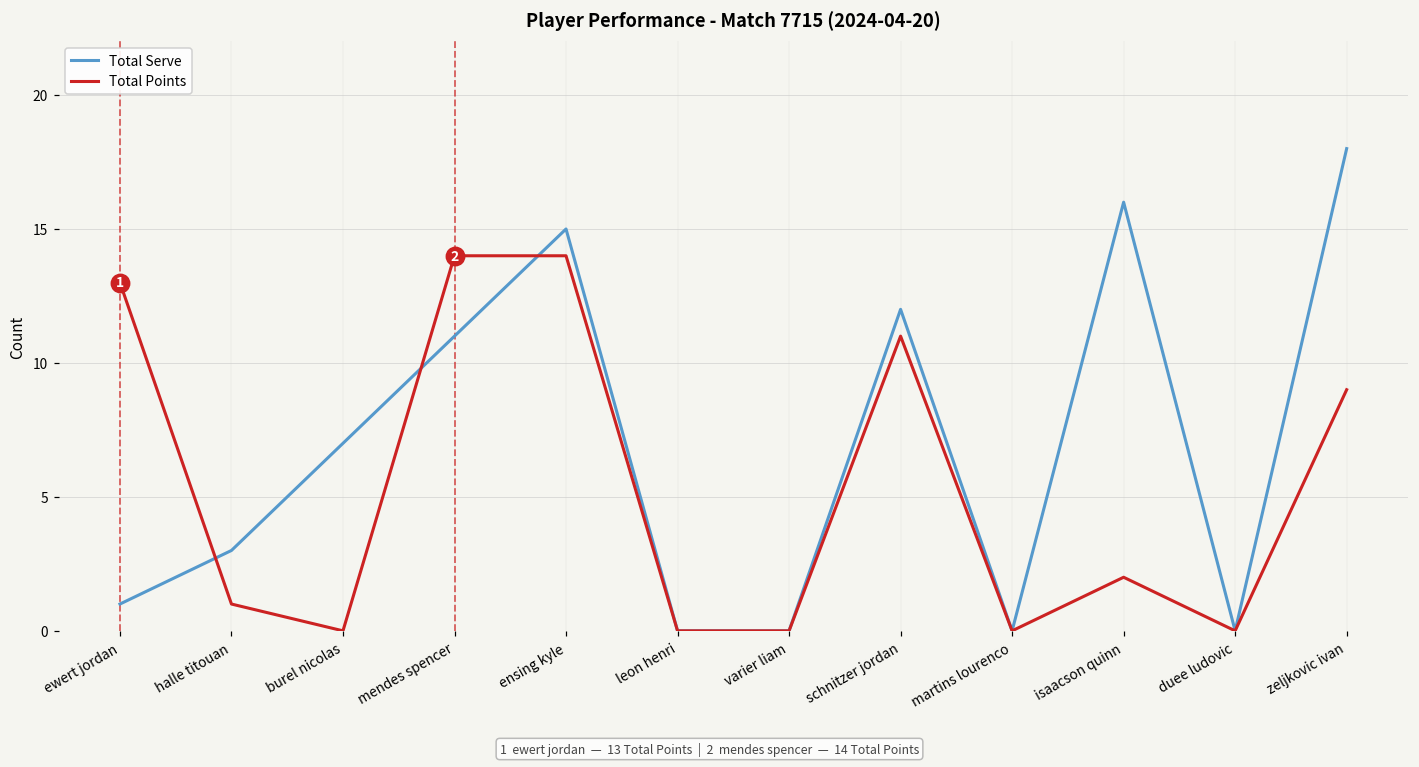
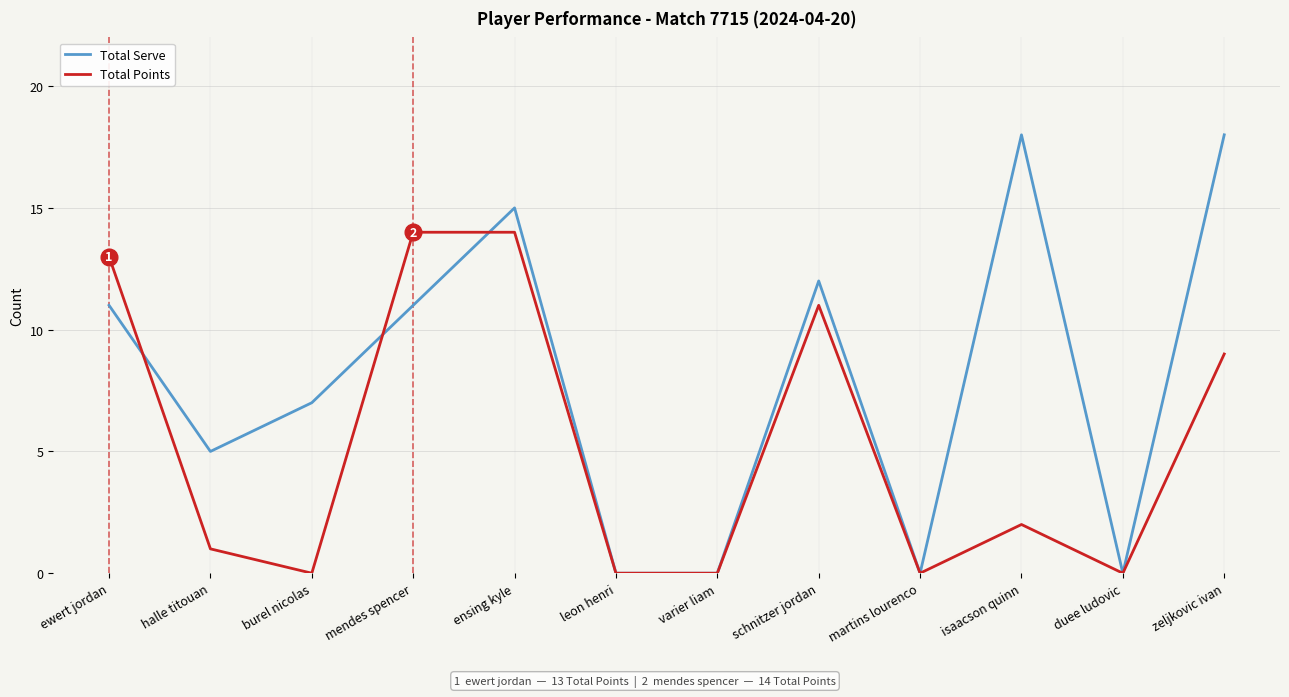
Total Serve, ewert jordan: 1 -> 11
Total Serve, halle titouan: 3 -> 5
Total Serve, isaacson quinn: 16 -> 18
